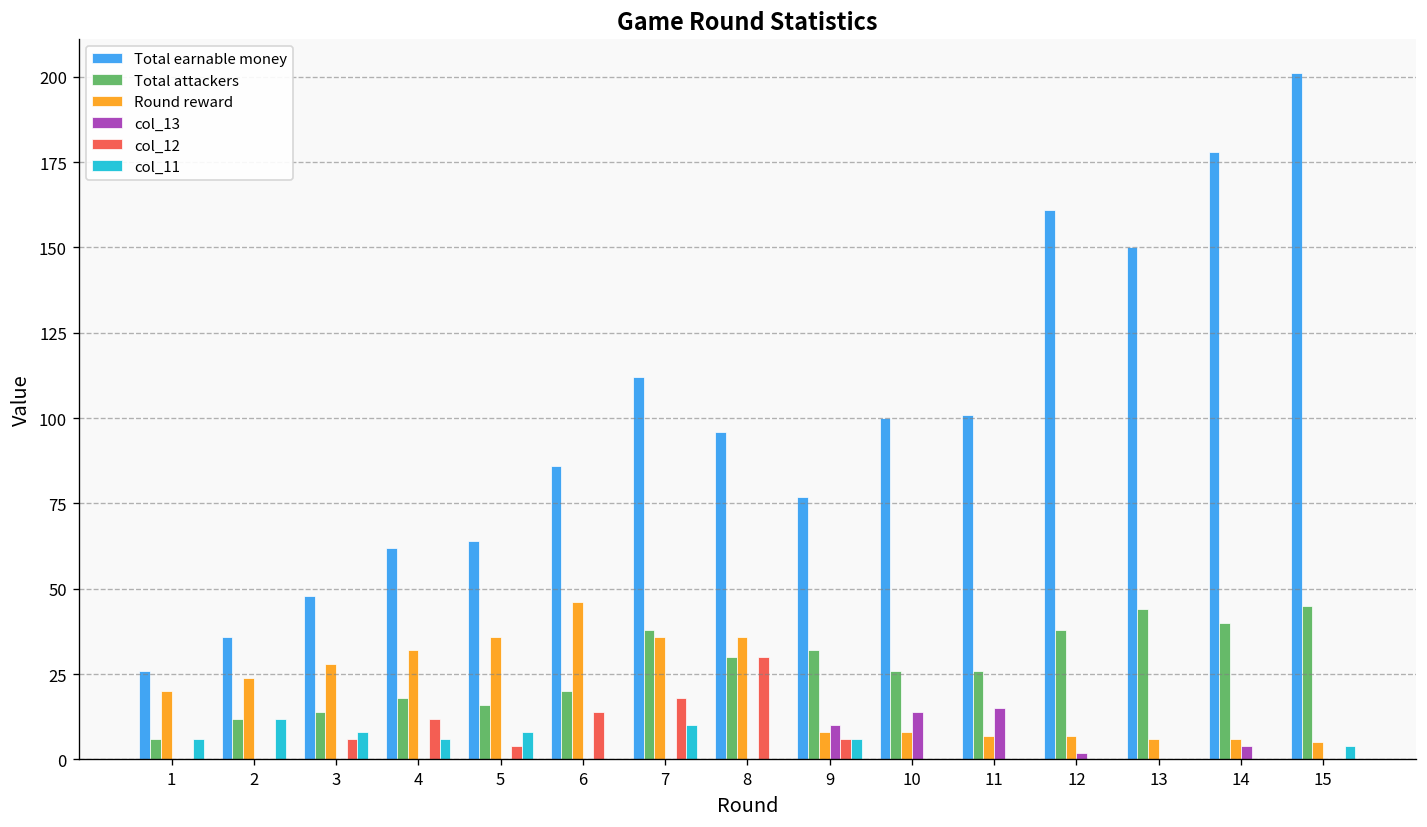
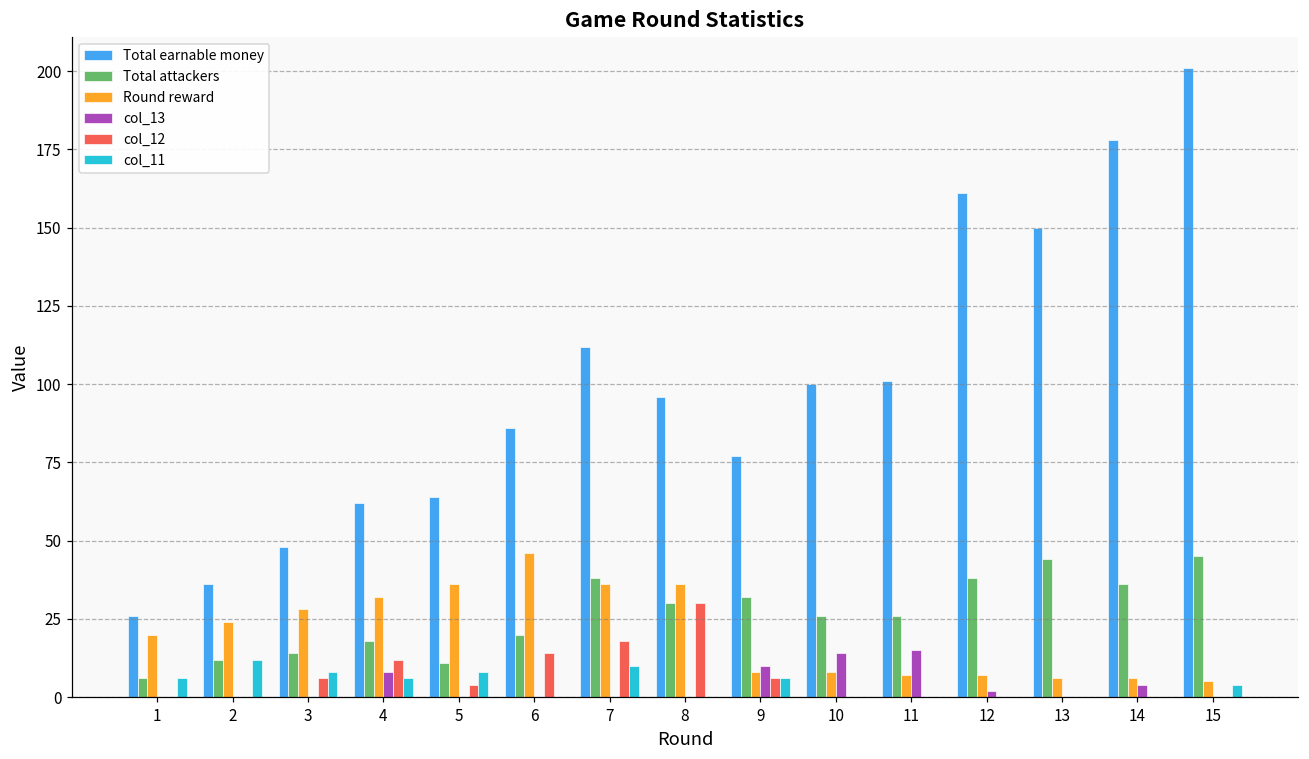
col_13, 4: 0 -> 8
Total attackers, 5: 16 -> 11
Total attackers, 14: 40 -> 36
